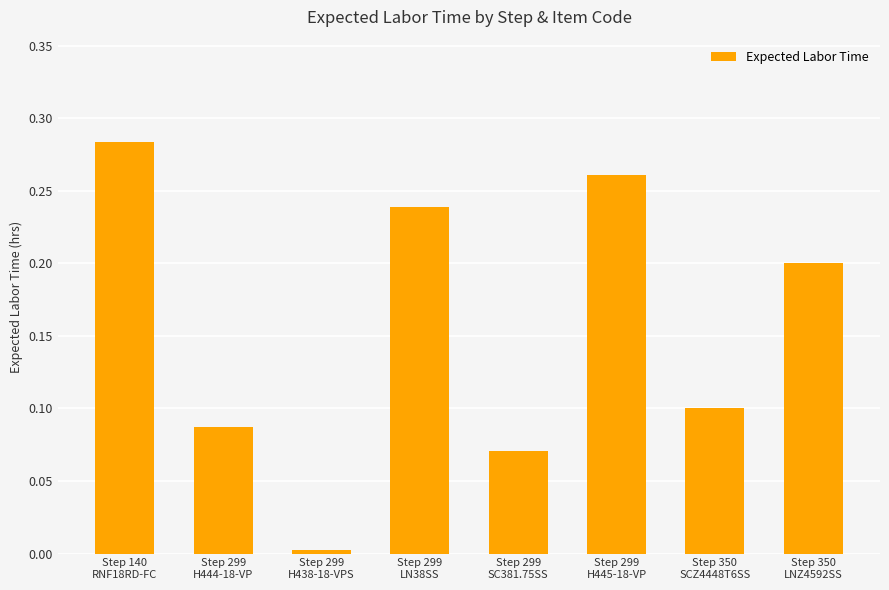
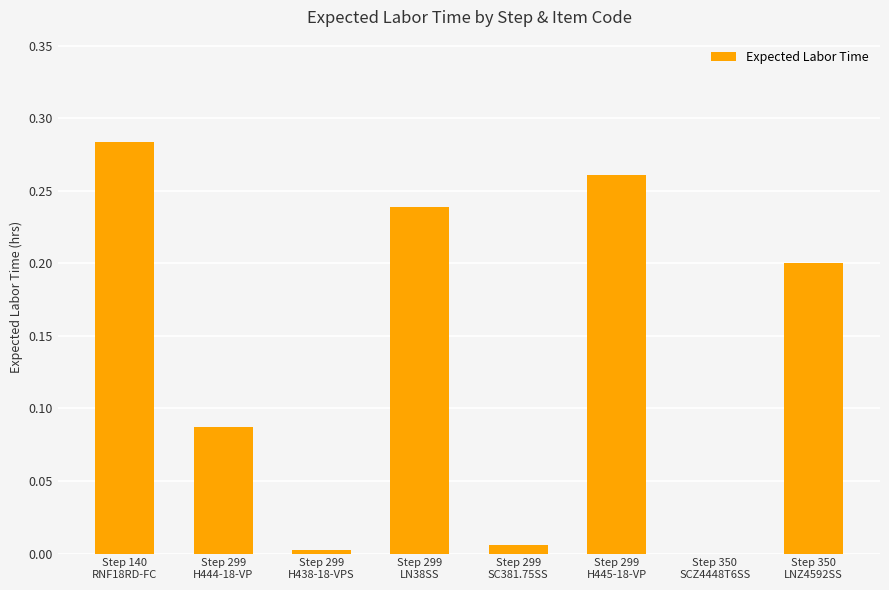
Step 299 SC381.75SS: 0.071 -> 0.006
Step 350 SCZ4448T6SS: 0.1 -> 0.0
